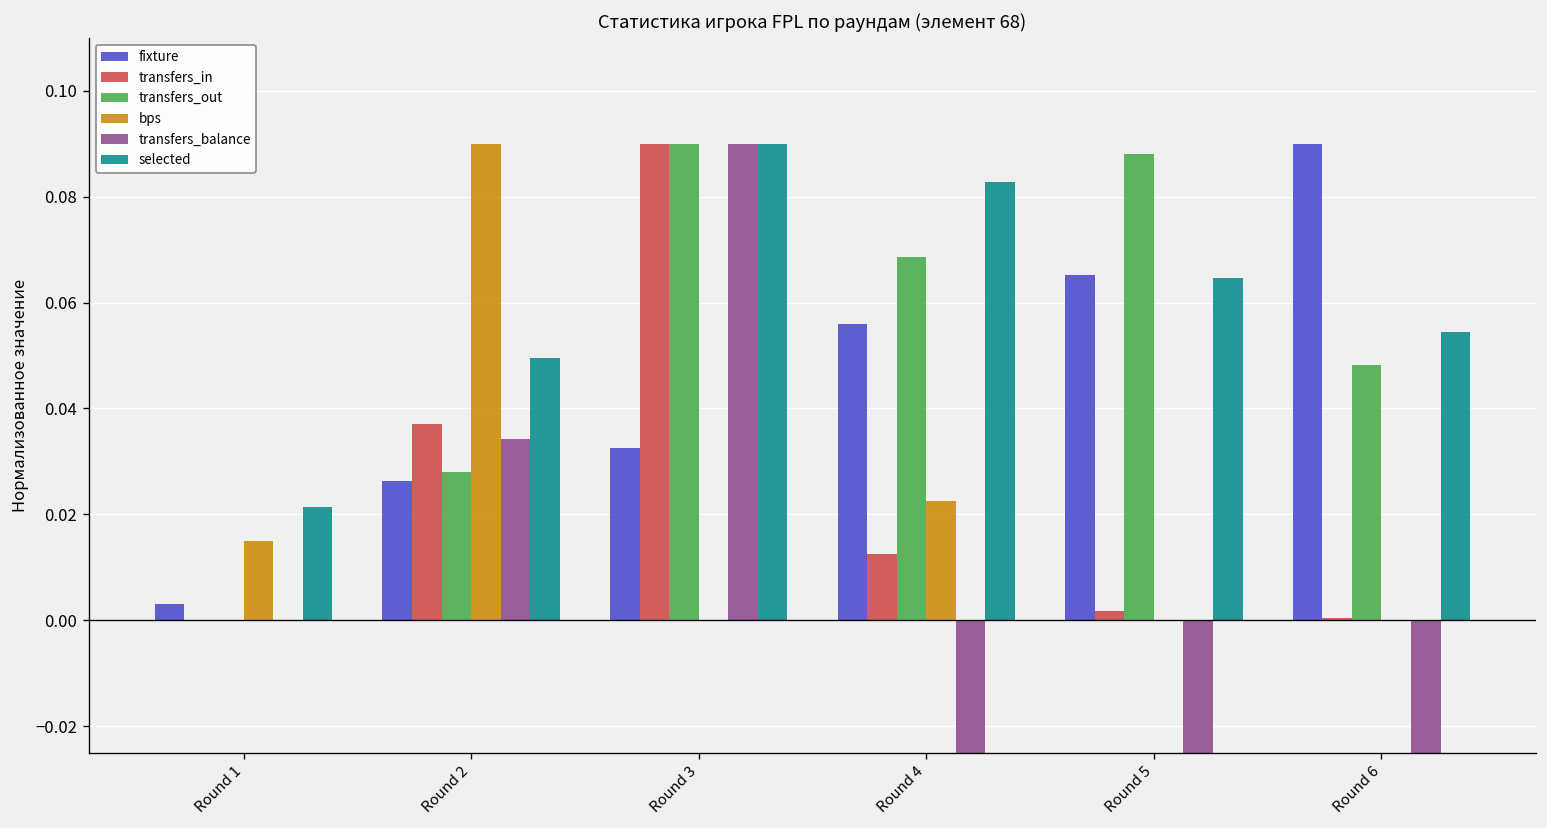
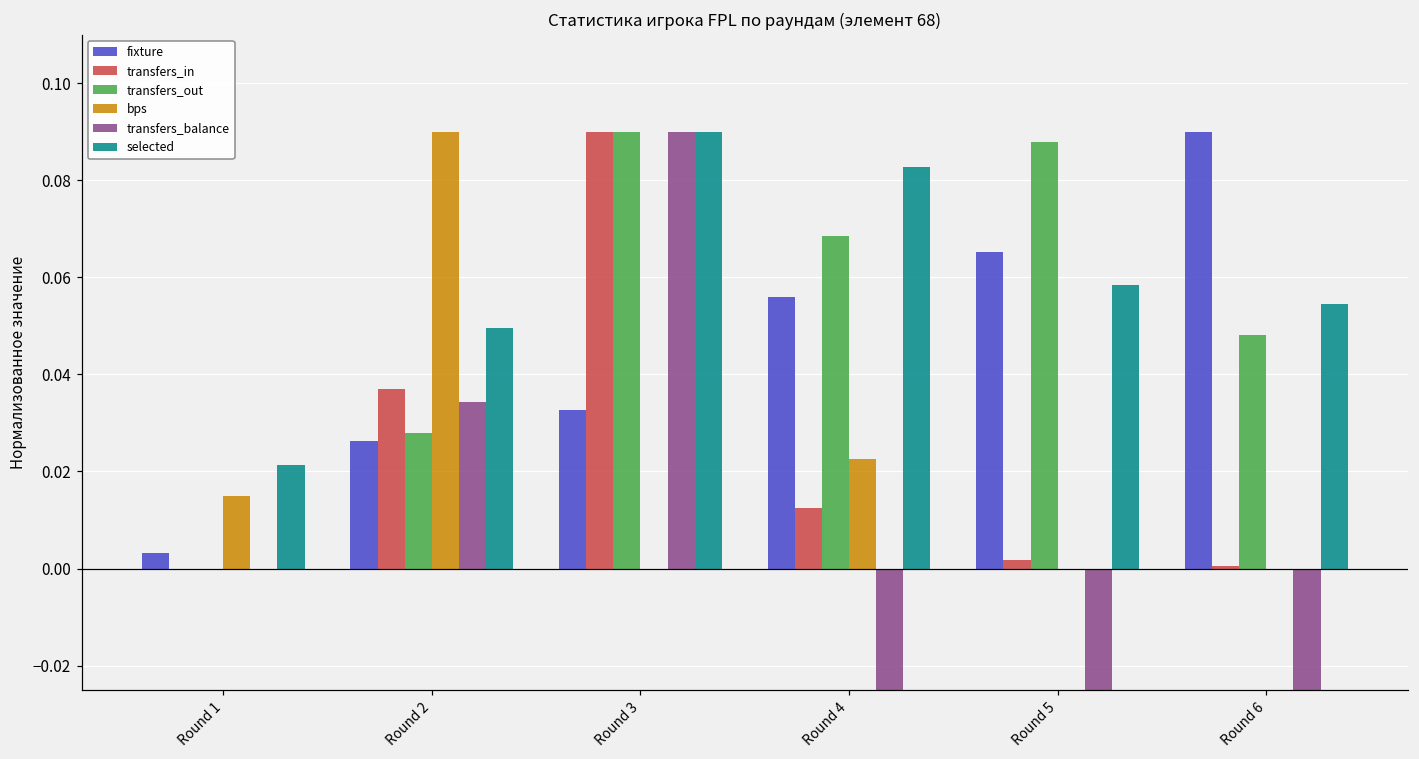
selected, Round 5: 0.065 -> 0.058
